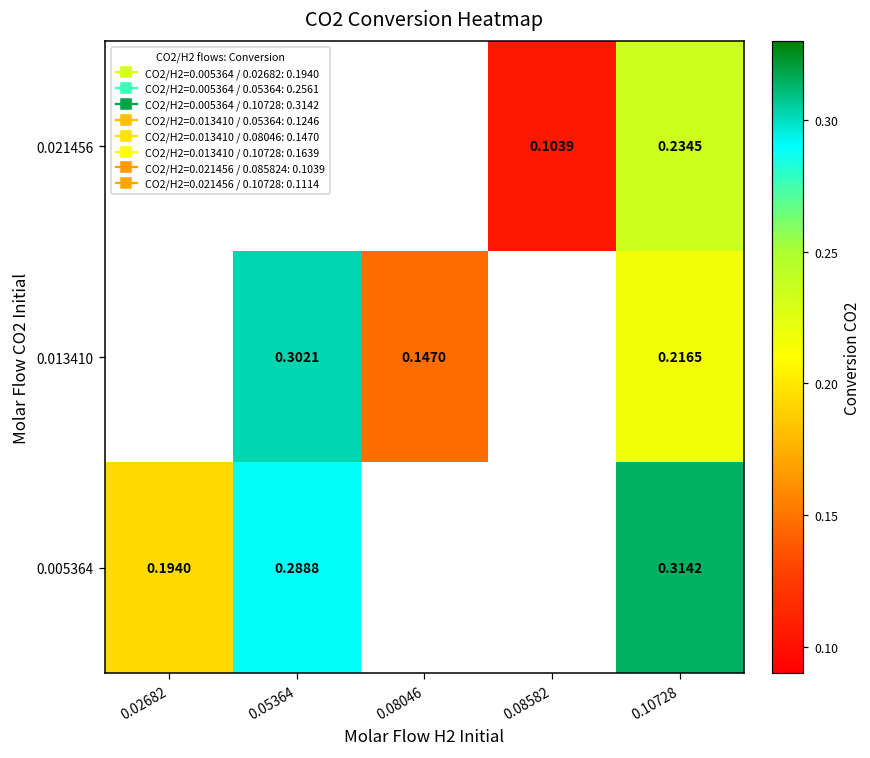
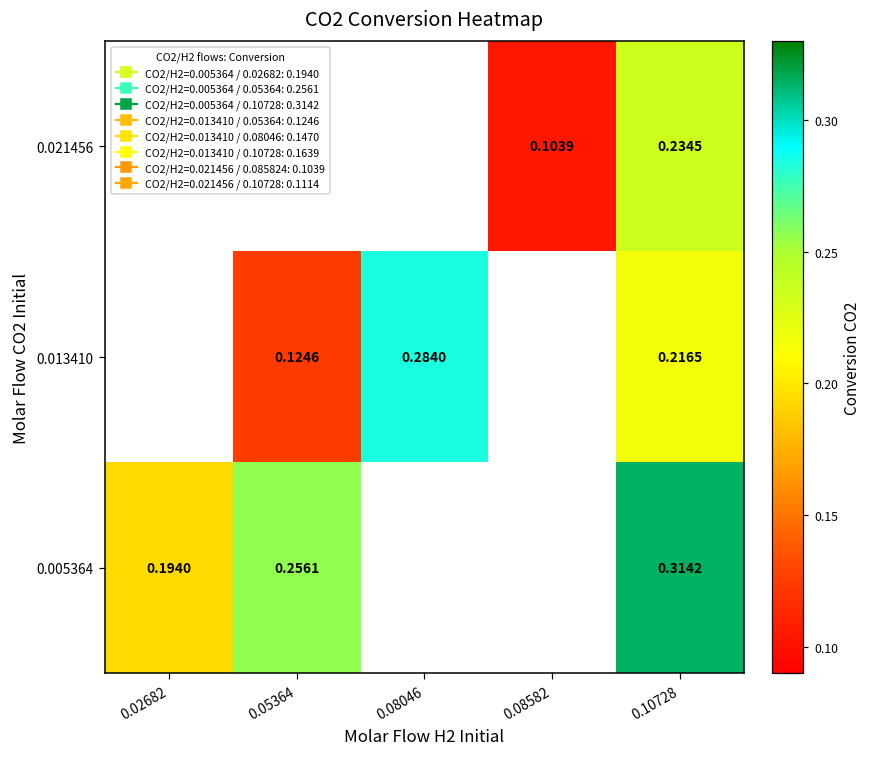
0.013410, 0.05364: 0.3021 -> 0.1246
0.013410, 0.08046: 0.1470 -> 0.2840
0.005364, 0.05364: 0.2888 -> 0.2561
